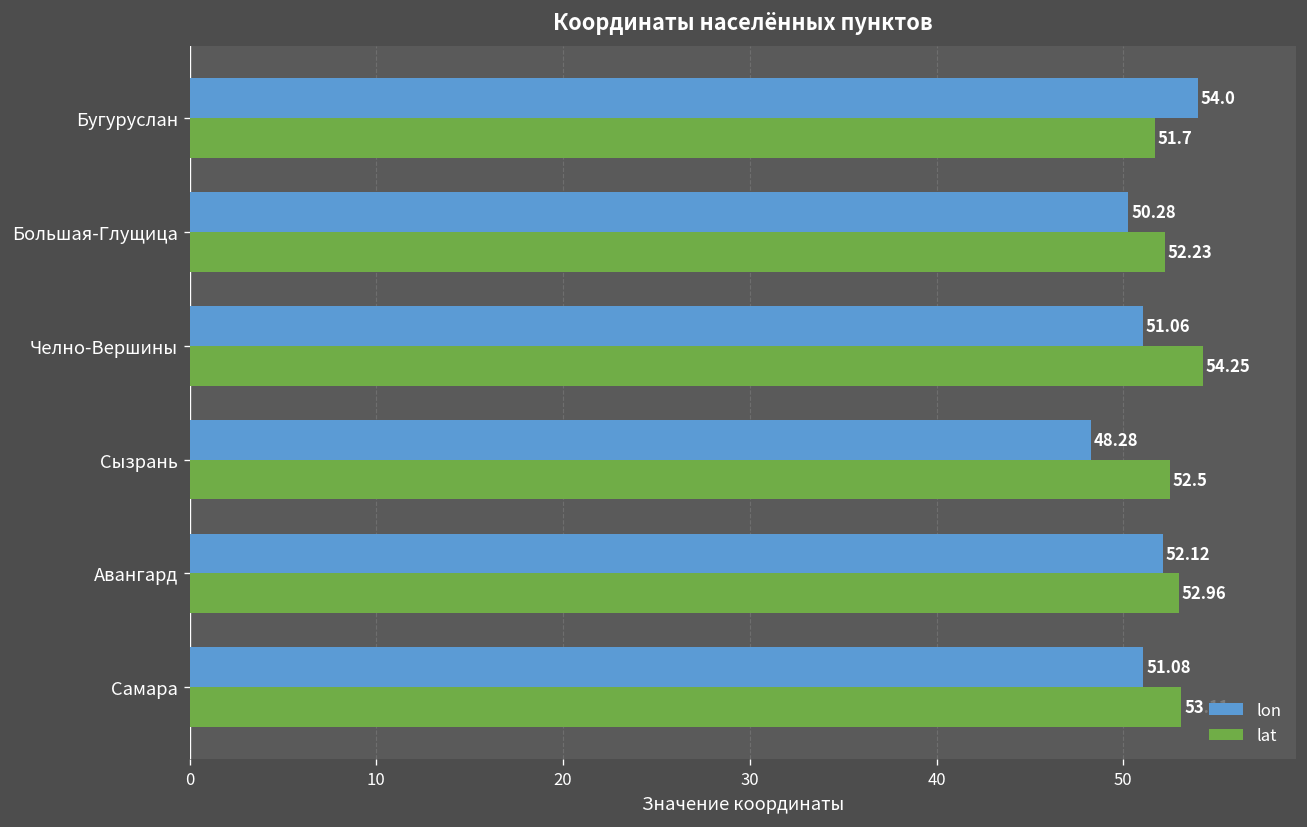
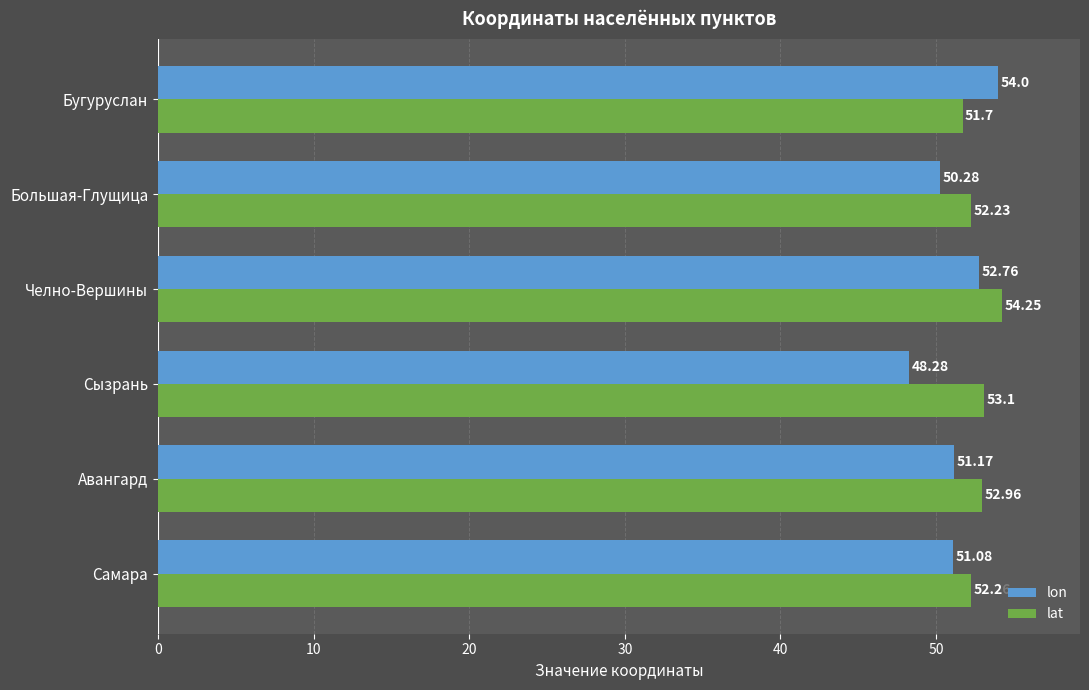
lon, Челно-Вершины: 51.06 -> 52.76
lat, Сызрань: 52.5 -> 53.1
lon, Авангард: 52.12 -> 51.17
lat, Самара: 53.1 -> 52.3
